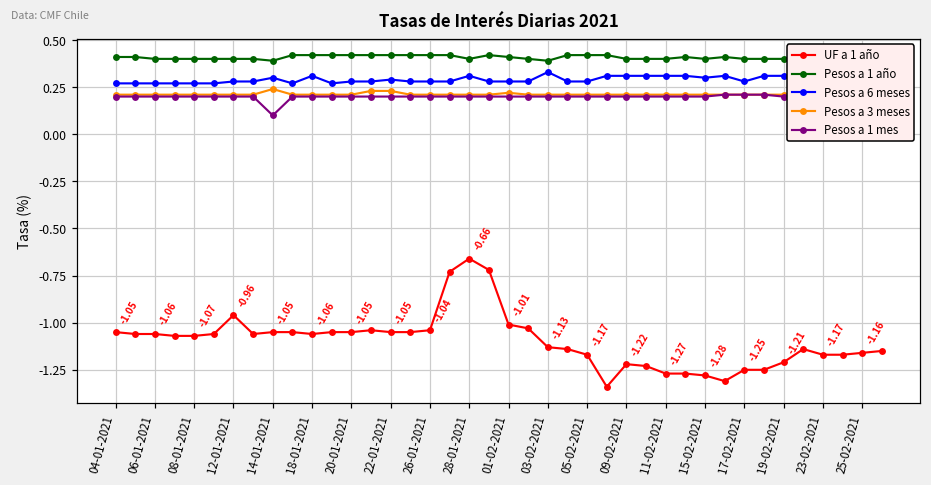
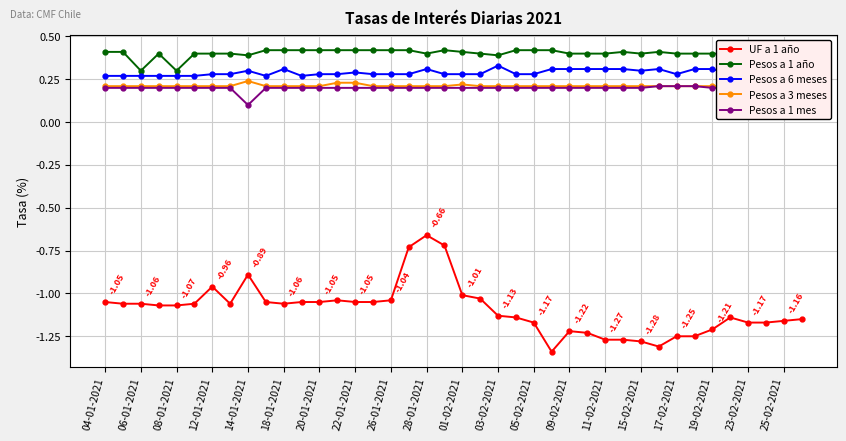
Pesos a 1 año, 06-01-2021: 0.4 -> 0.3
Pesos a 1 año, 08-01-2021: 0.4 -> 0.3
UF a 1 año, 14-01-2021: -1.05 -> -0.89
